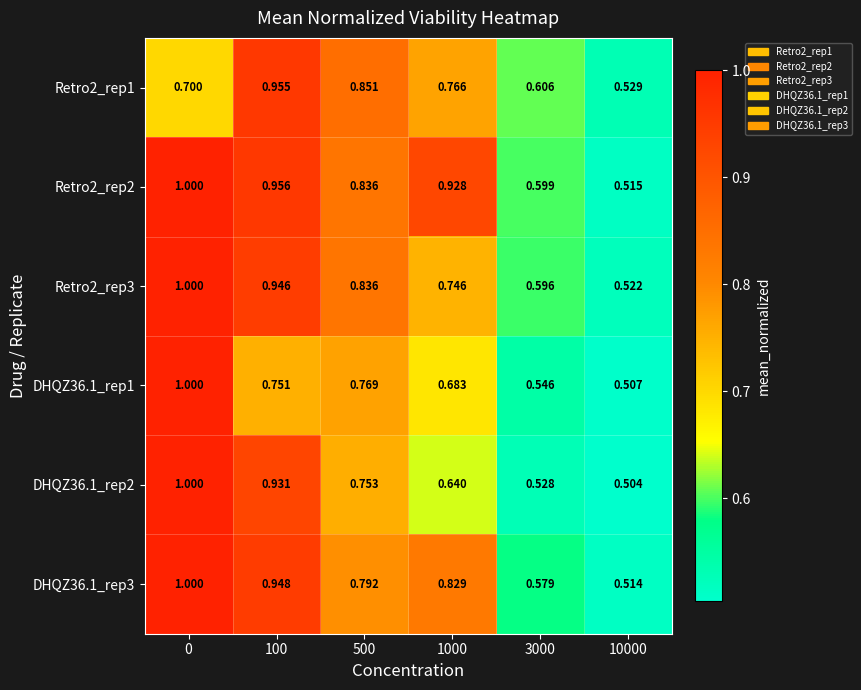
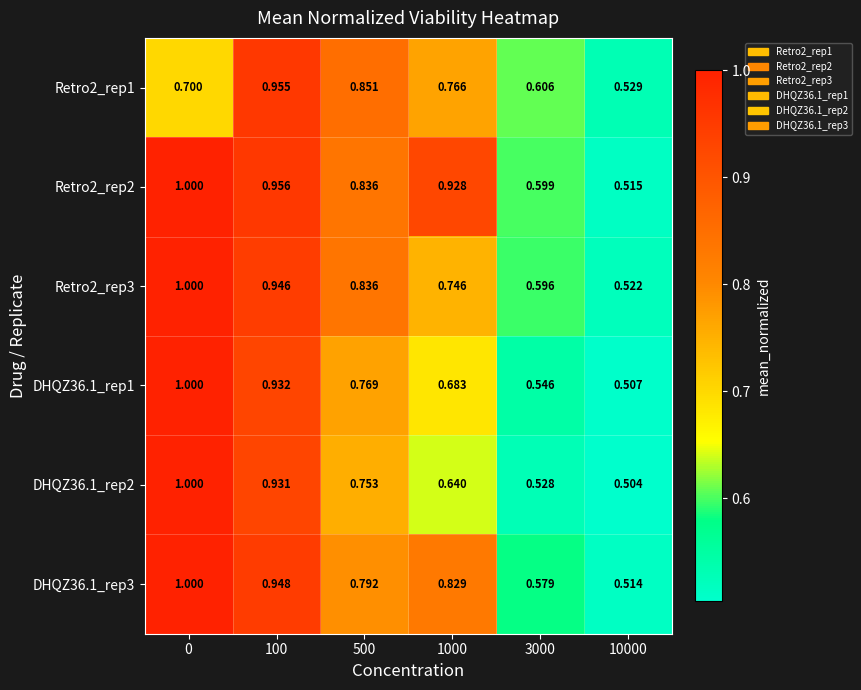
DHQZ36.1_rep1, 100: 0.751 -> 0.932
